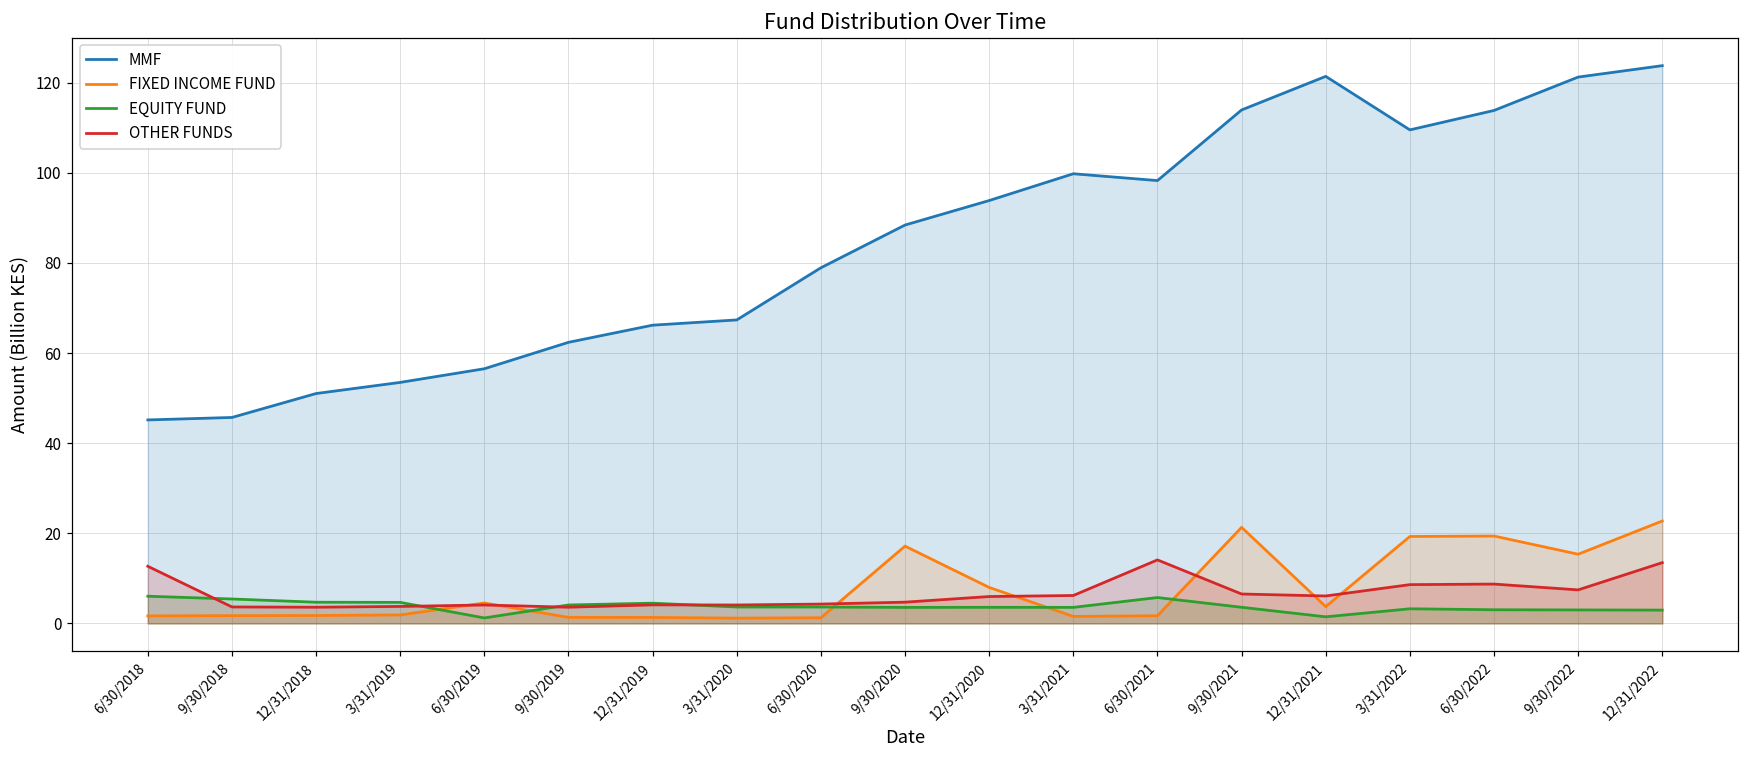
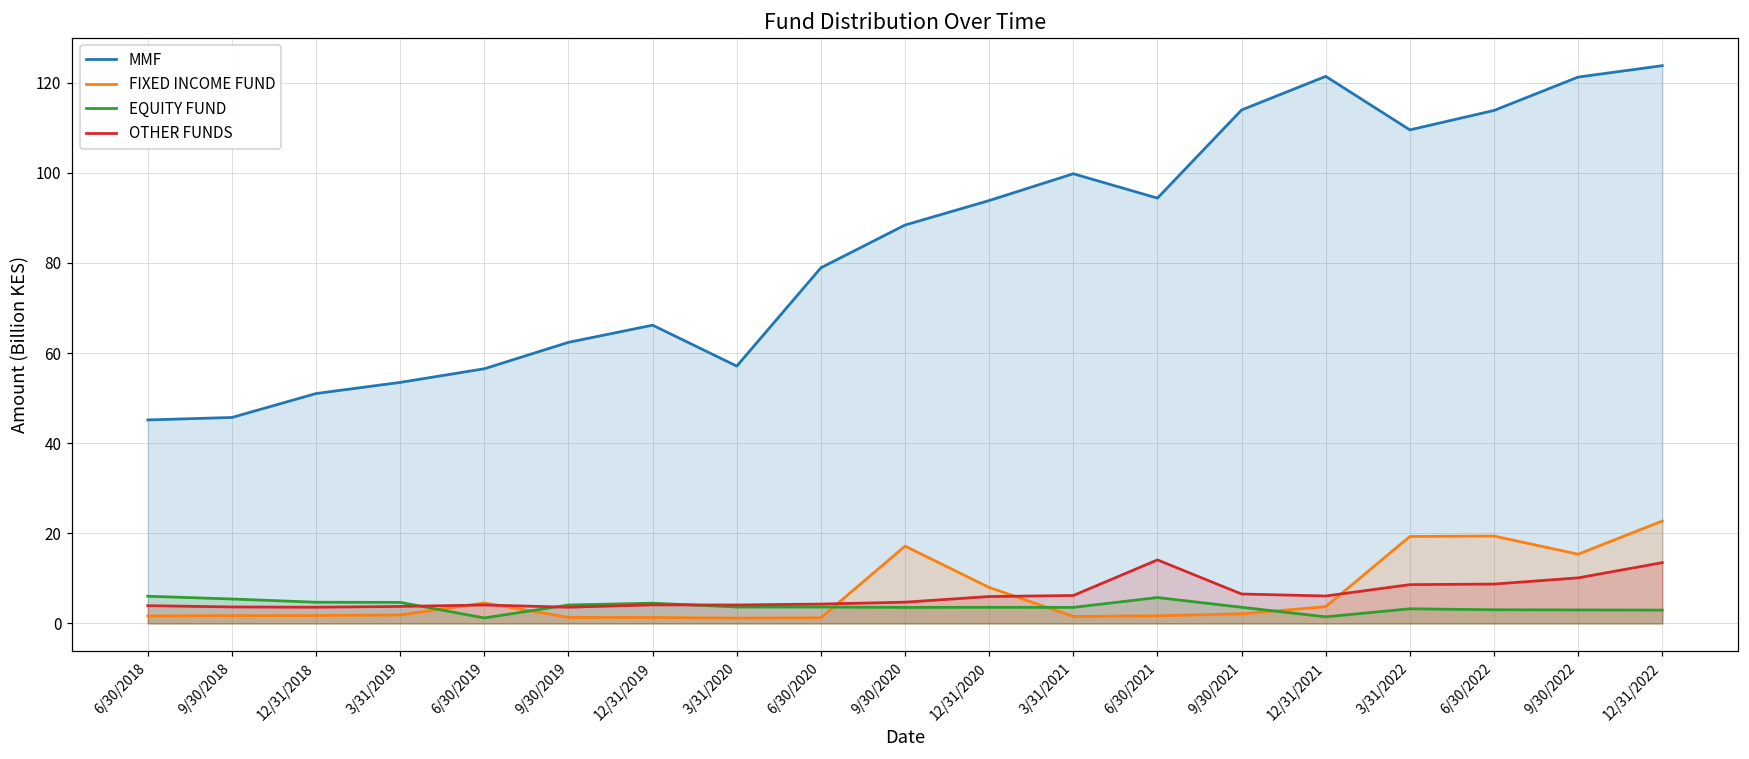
OTHER FUNDS, 6/30/2018: 13 -> 4
MMF, 3/31/2020: 67 -> 57
MMF, 6/30/2021: 98 -> 94
FIXED INCOME FUND, 9/30/2021: 21 -> 2
OTHER FUNDS, 9/30/2022: 7 -> 10
